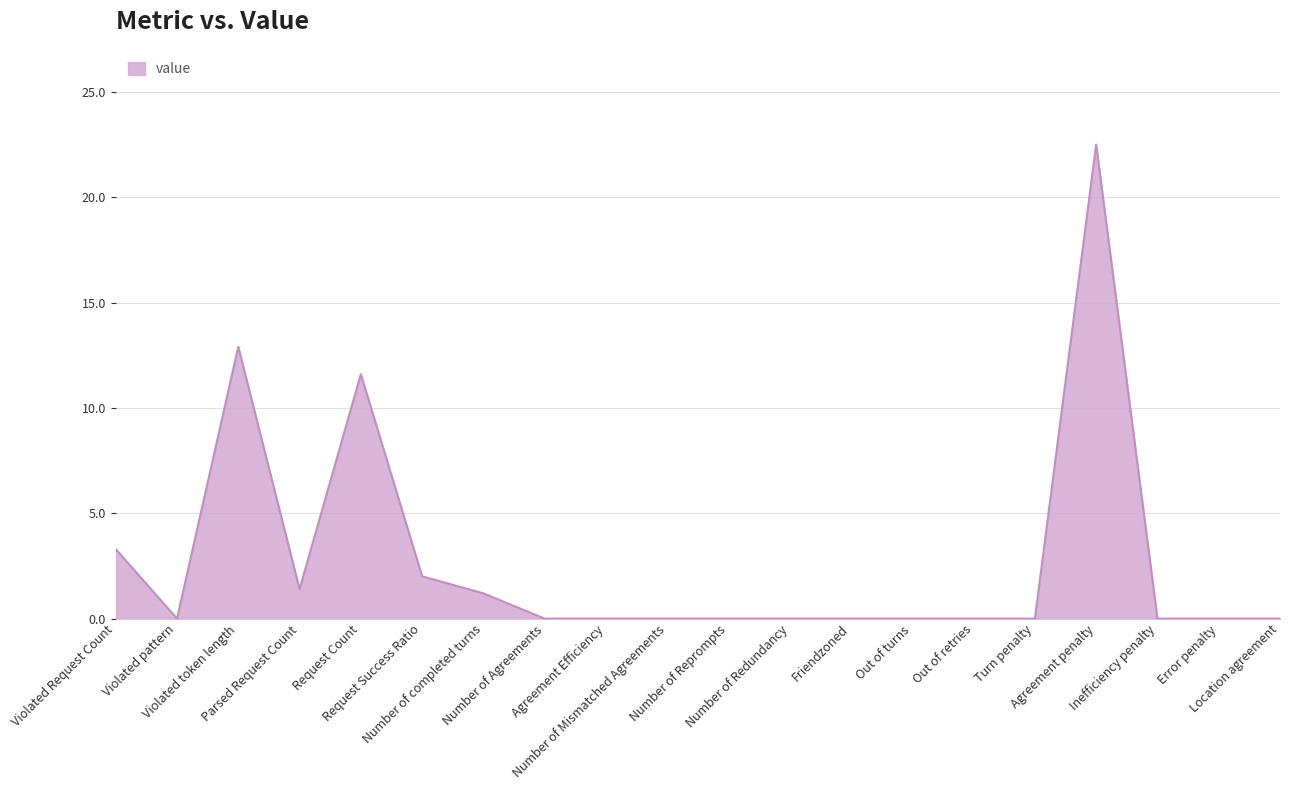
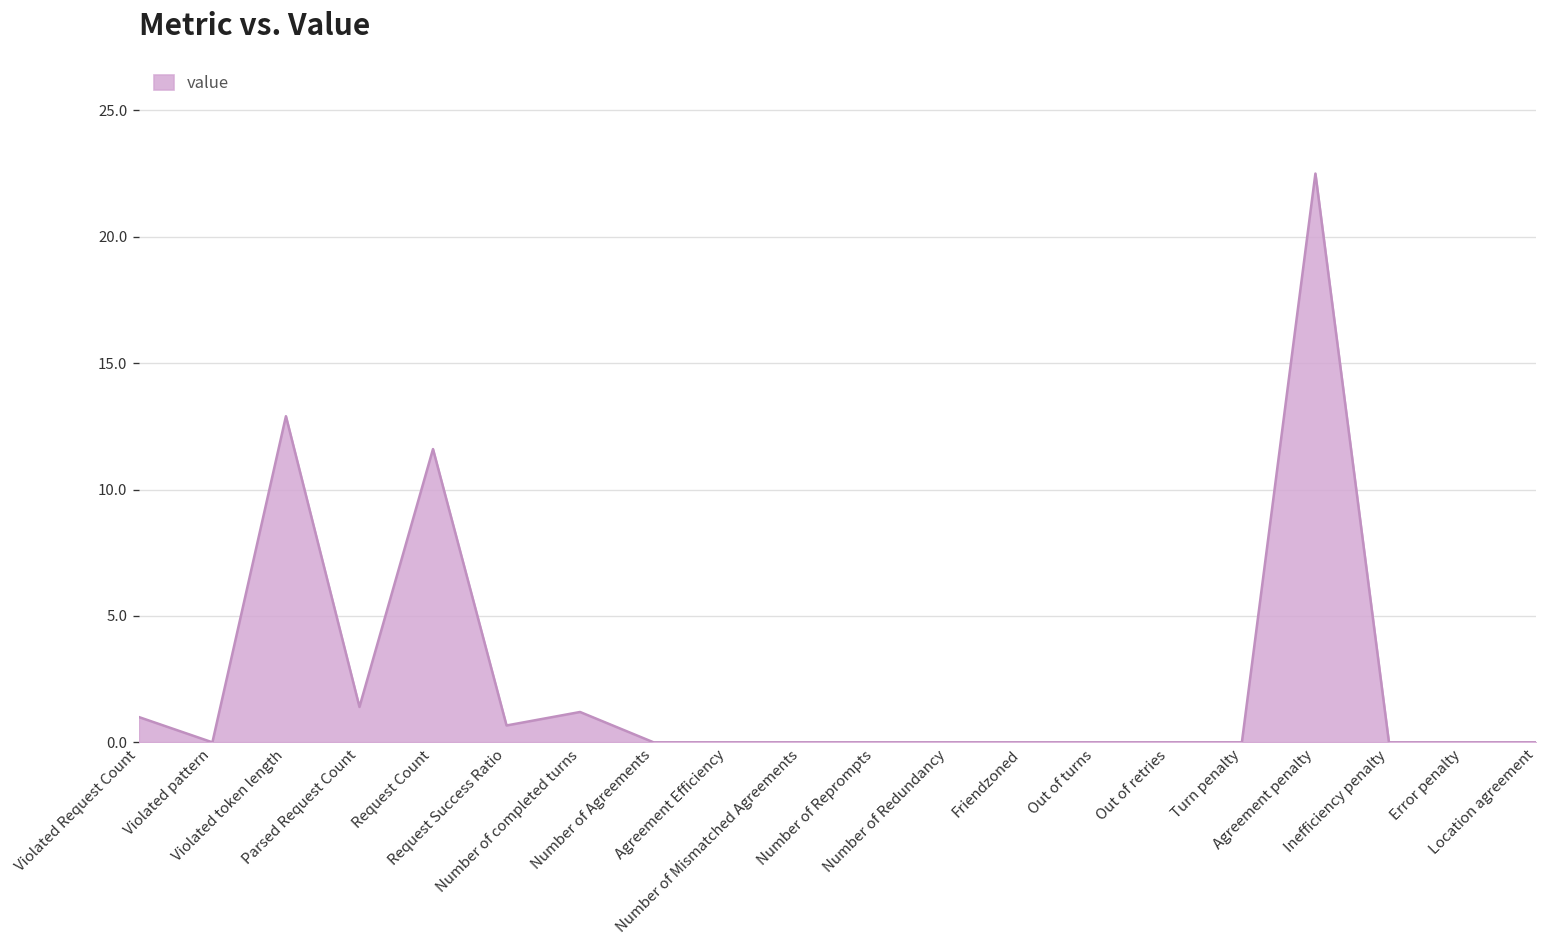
Violated Request Count: 3.3 -> 1.0
Request Success Ratio: 2.0 -> 0.7
